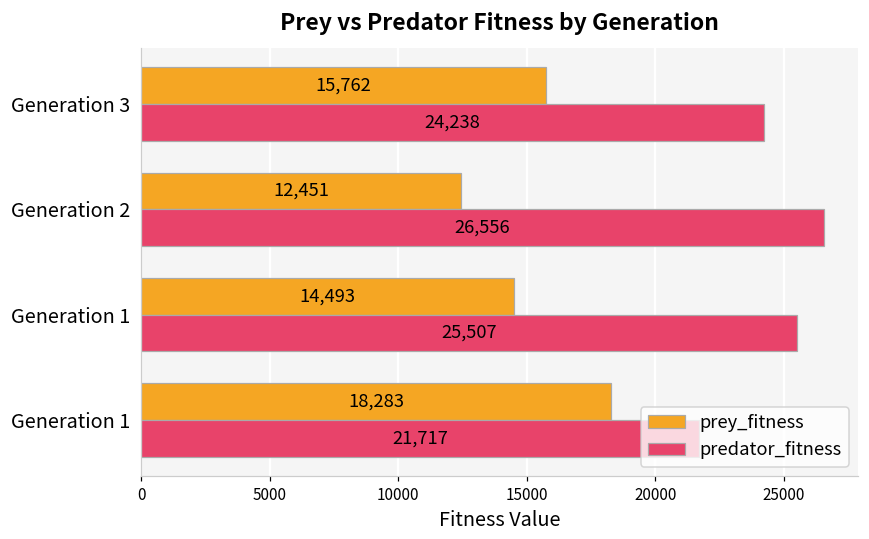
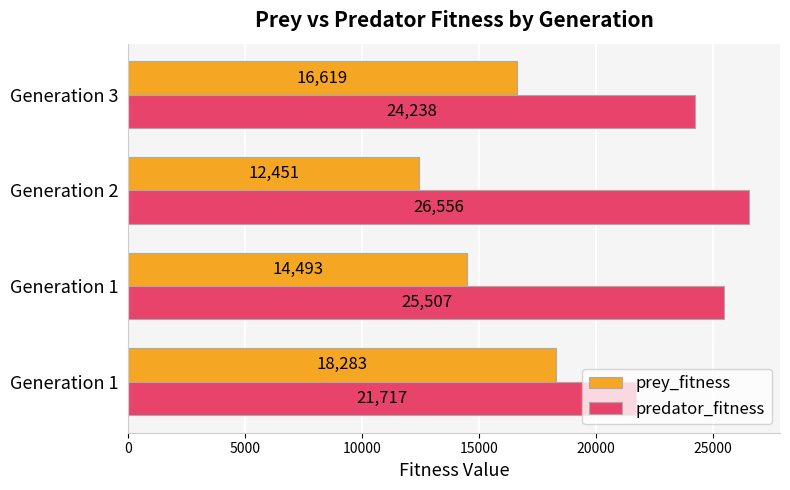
prey_fitness, Generation 3: 15,762 -> 16,619
